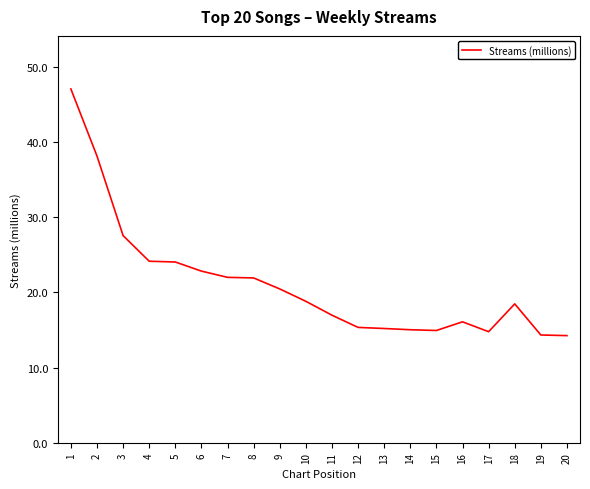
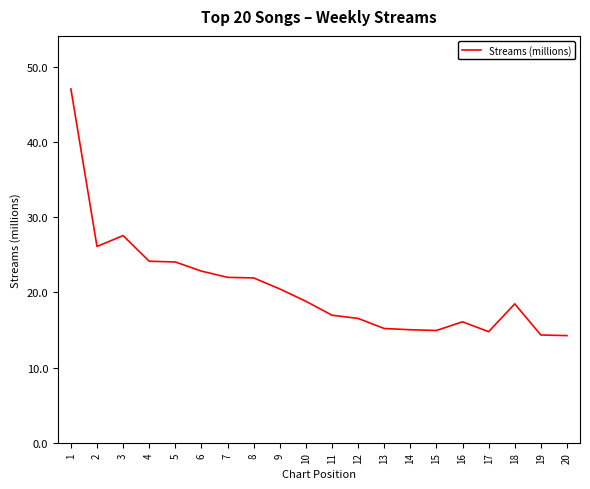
2: 38 -> 26
12: 15 -> 17
